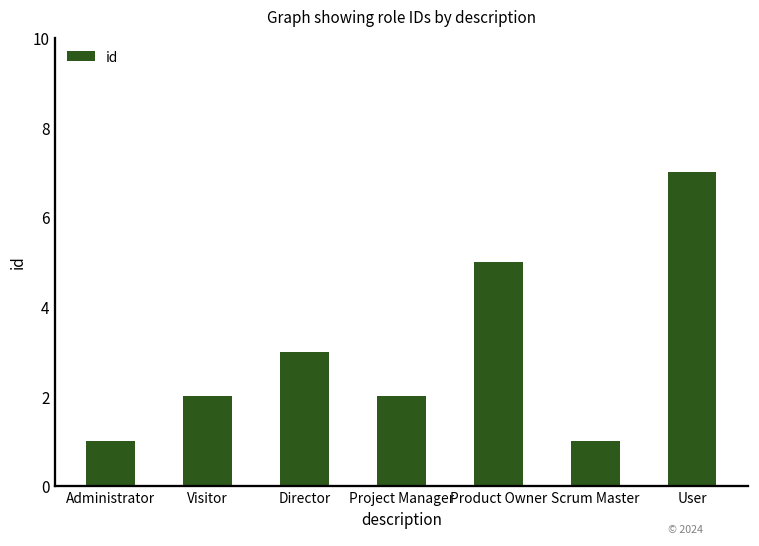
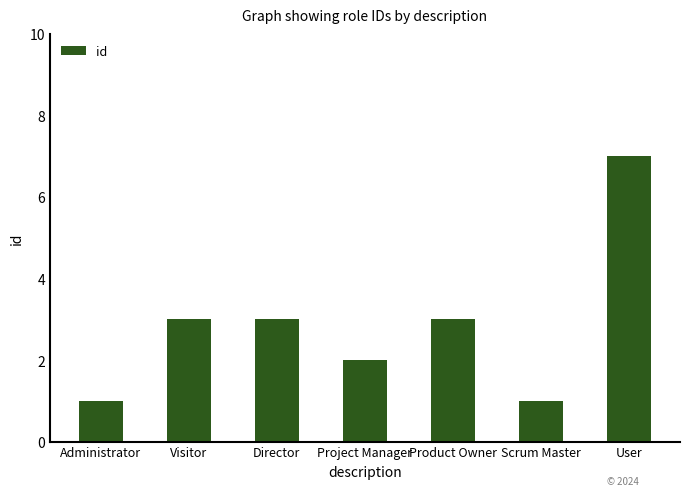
Visitor: 2 -> 3
Product Owner: 5 -> 3
